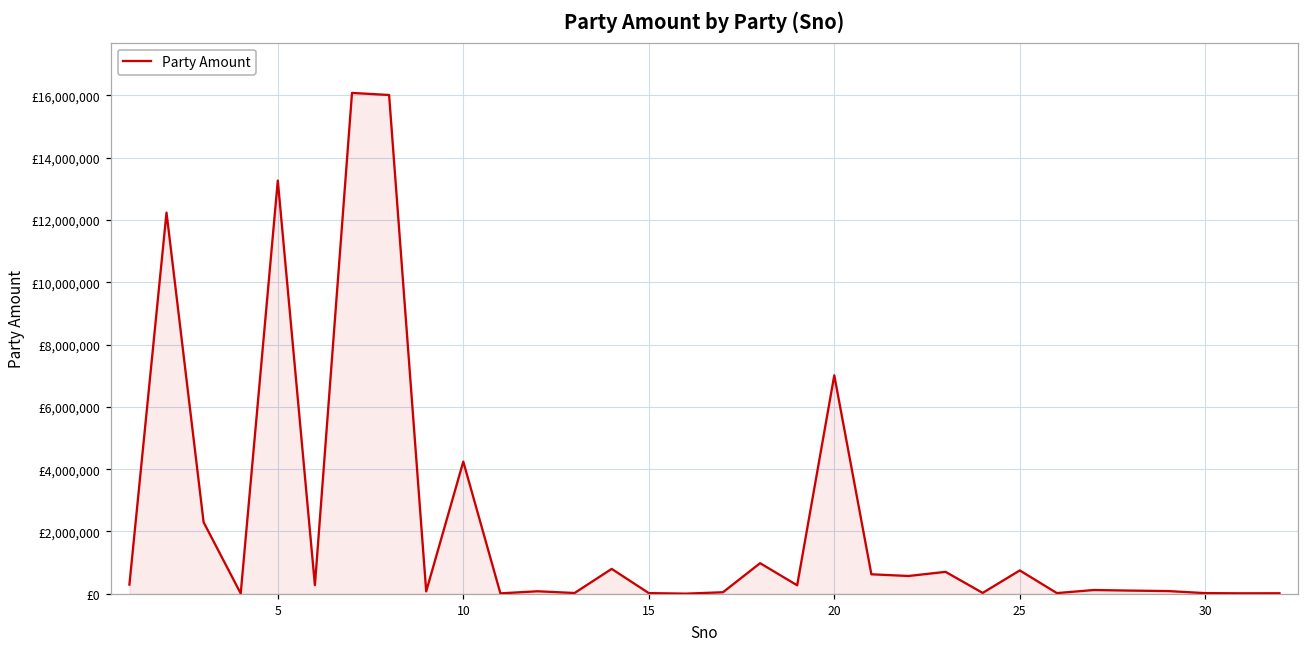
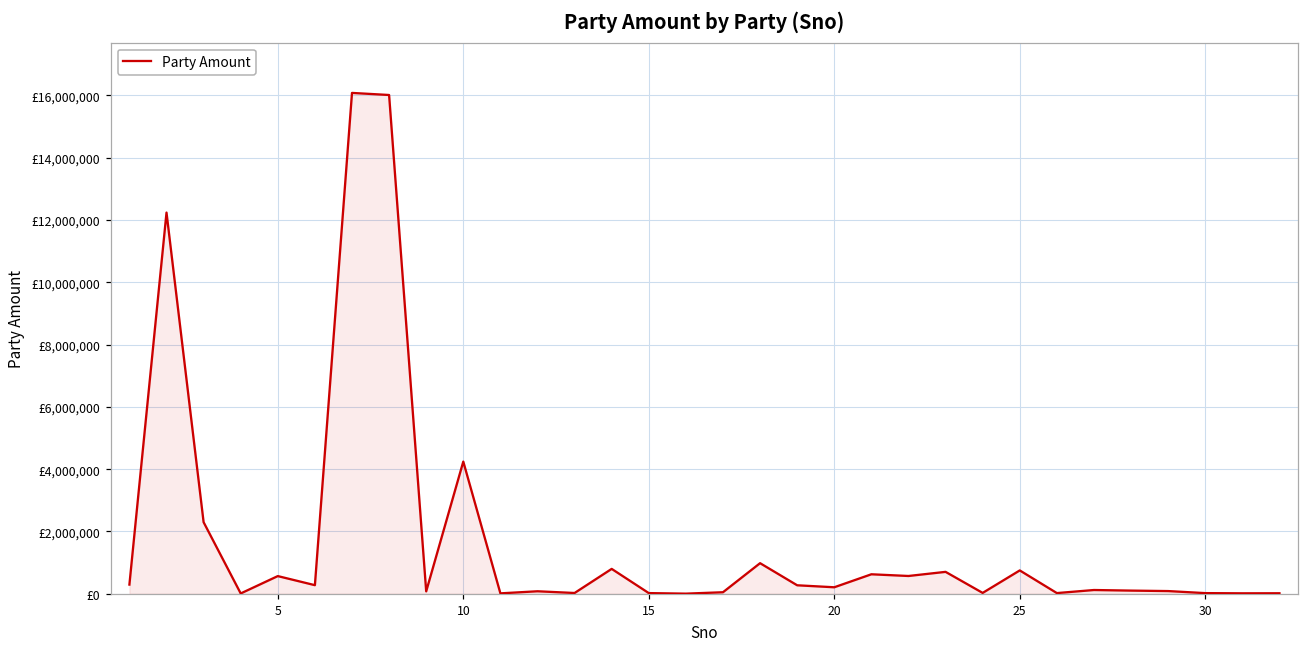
5: £13,300,000 -> £600,000
20: £7,000,000 -> £200,000
